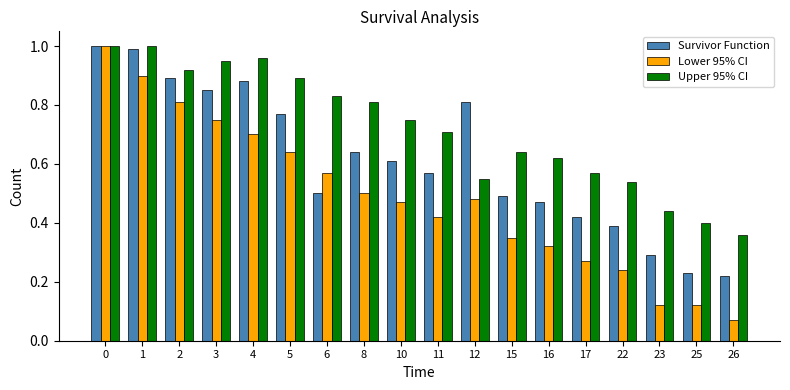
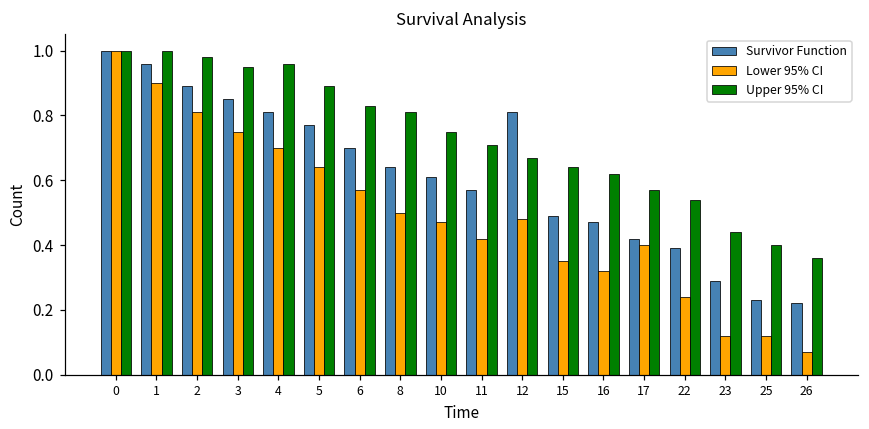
Survivor Function, 1: 0.99 -> 0.96
Upper 95% CI, 2: 0.92 -> 0.98
Survivor Function, 4: 0.88 -> 0.81
Survivor Function, 6: 0.5 -> 0.7
Upper 95% CI, 12: 0.55 -> 0.67
Lower 95% CI, 17: 0.27 -> 0.40
